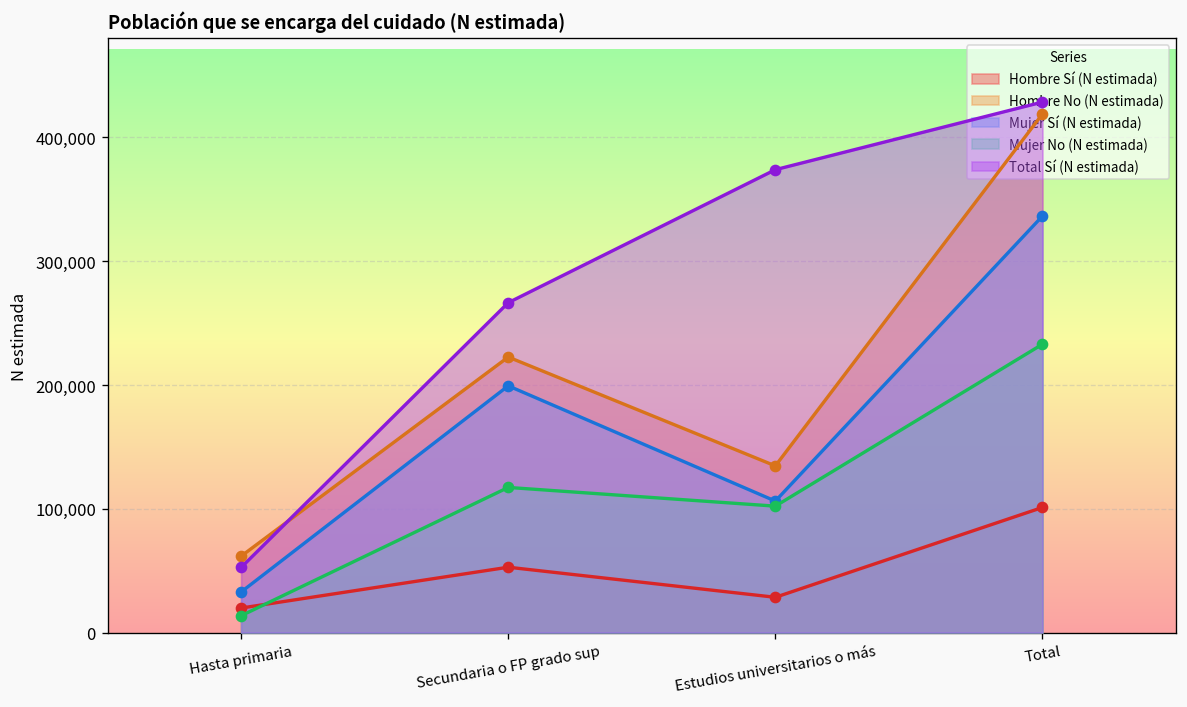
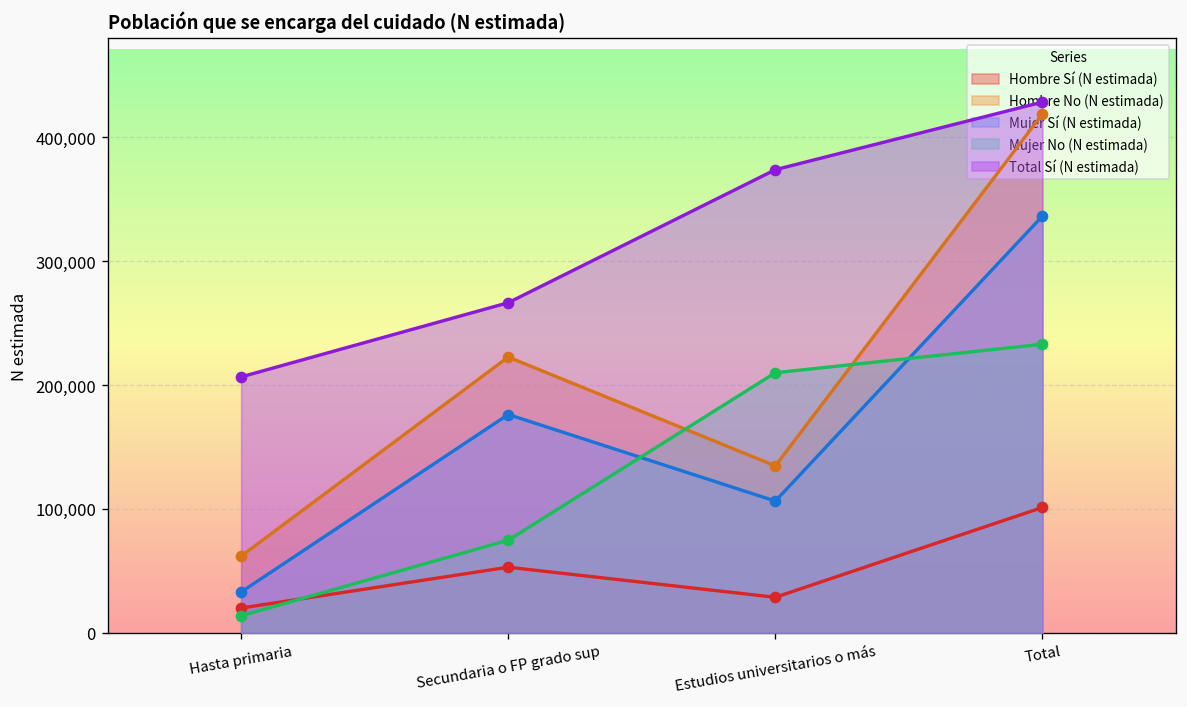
Total Sí (N estimada), Hasta primaria: 53,000 -> 207,000
Mujer Sí (N estimada), Secundaria o FP grado sup: 199,000 -> 176,000
Mujer No (N estimada), Secundaria o FP grado sup: 117,000 -> 75,000
Mujer No (N estimada), Estudios universitarios o más: 102,000 -> 210,000
